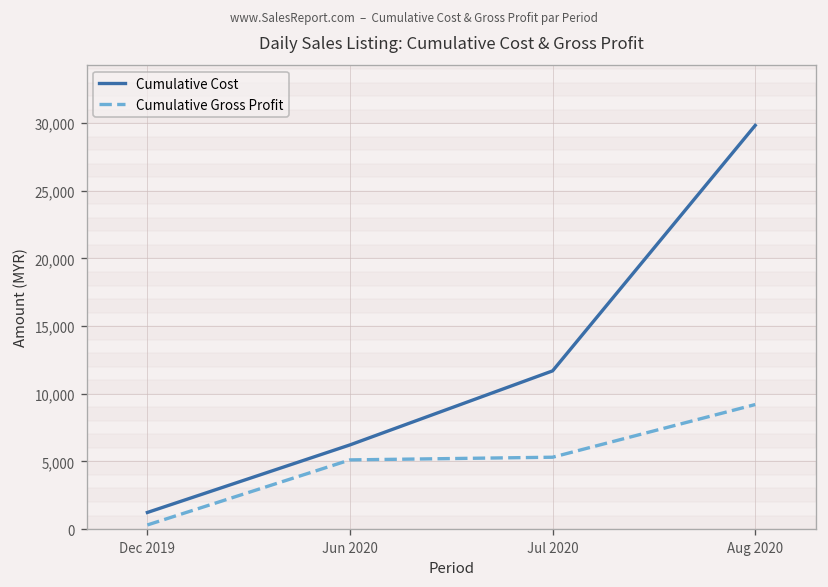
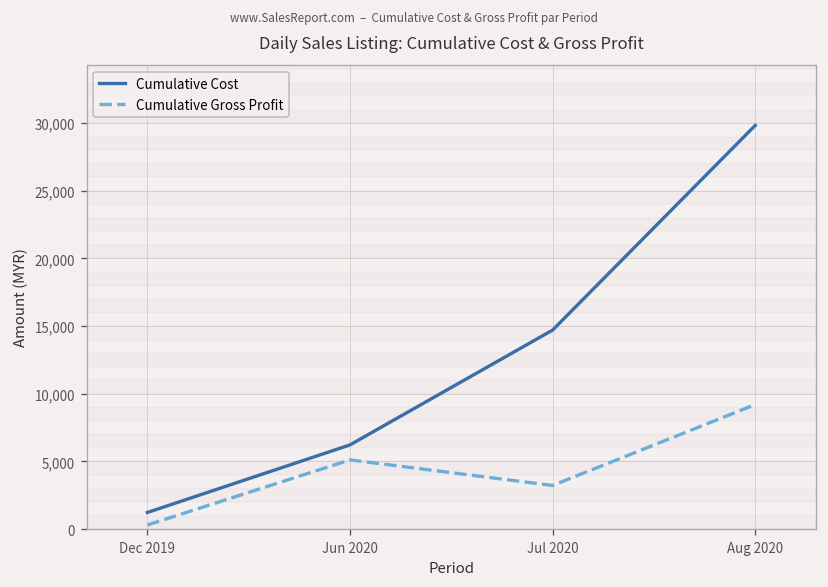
Cumulative Cost, Jul 2020: 11,700 -> 14,700
Cumulative Gross Profit, Jul 2020: 5,300 -> 3,200
